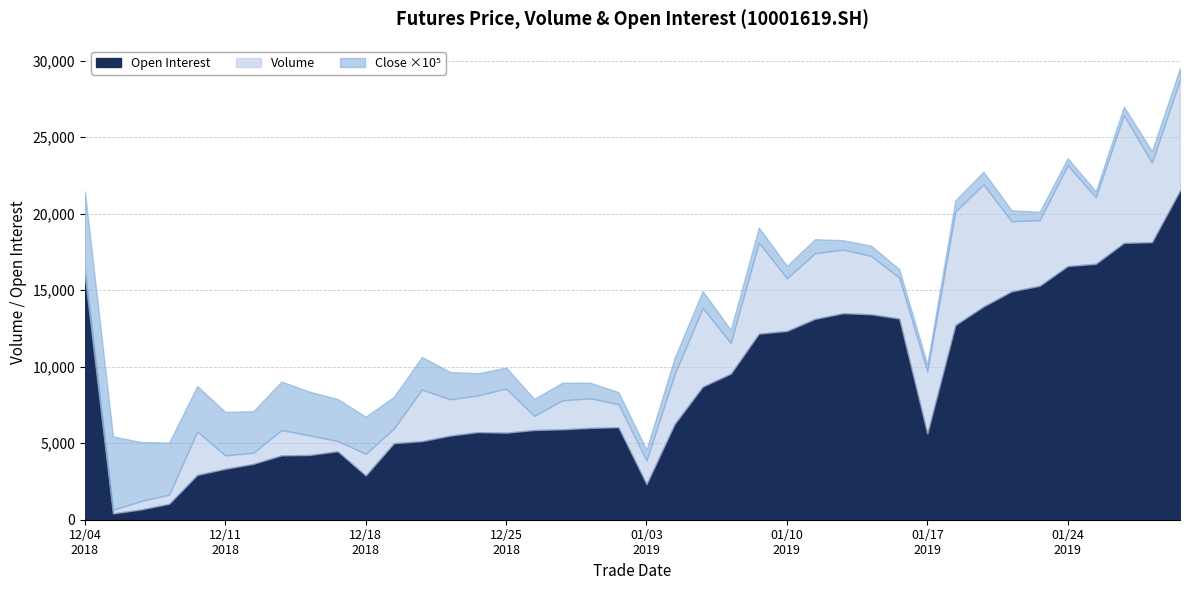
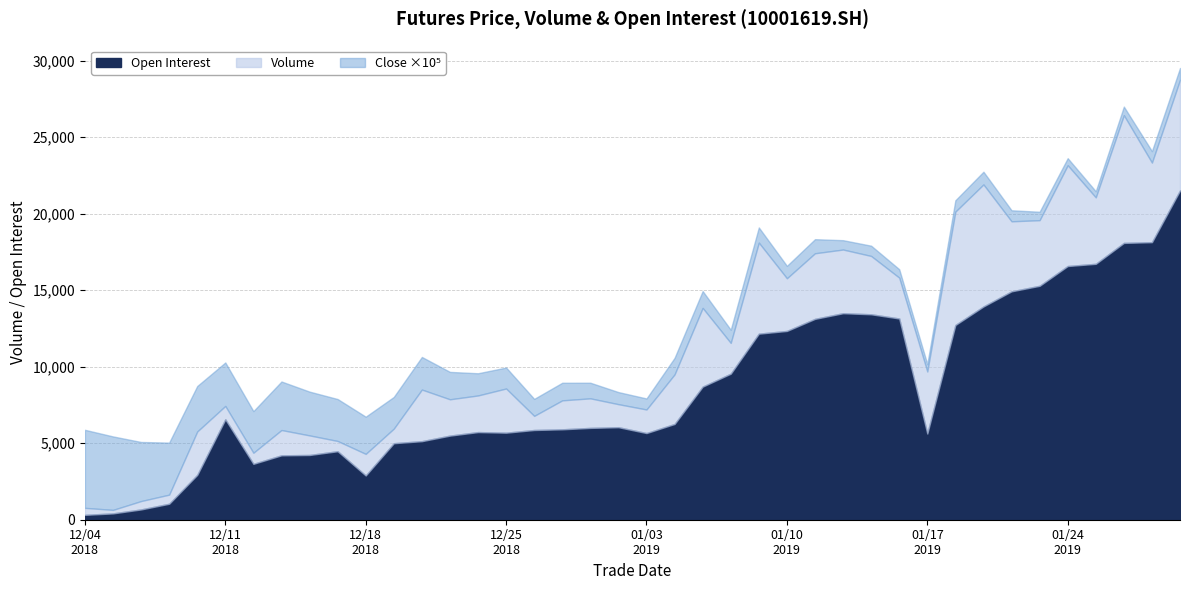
Open Interest, 12/04 2018: 15,900 -> 300
Open Interest, 12/11 2018: 3,300 -> 6,600
Open Interest, 01/03 2019: 2,300 -> 5,700
